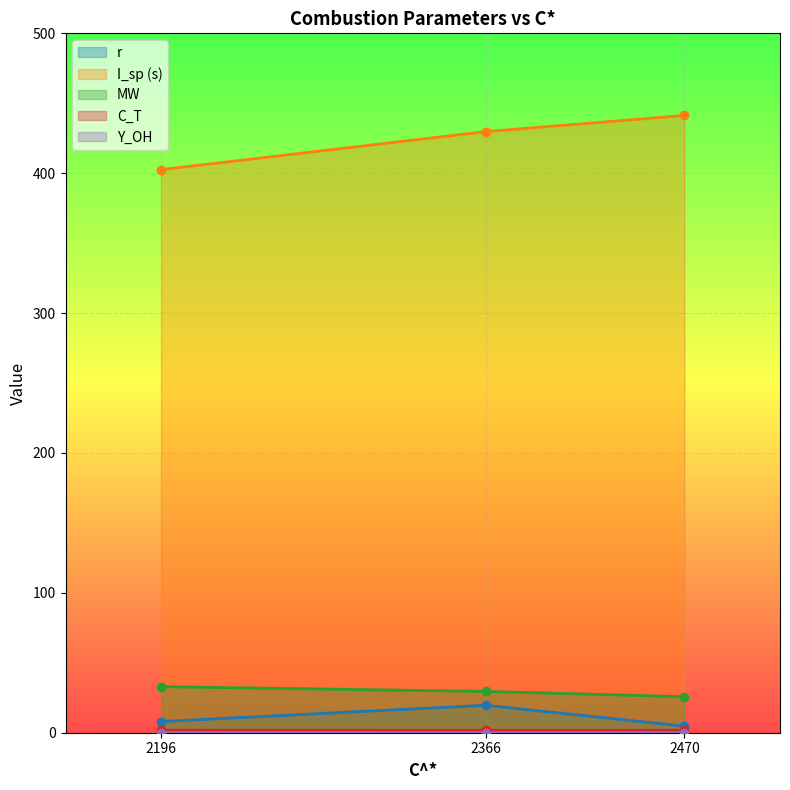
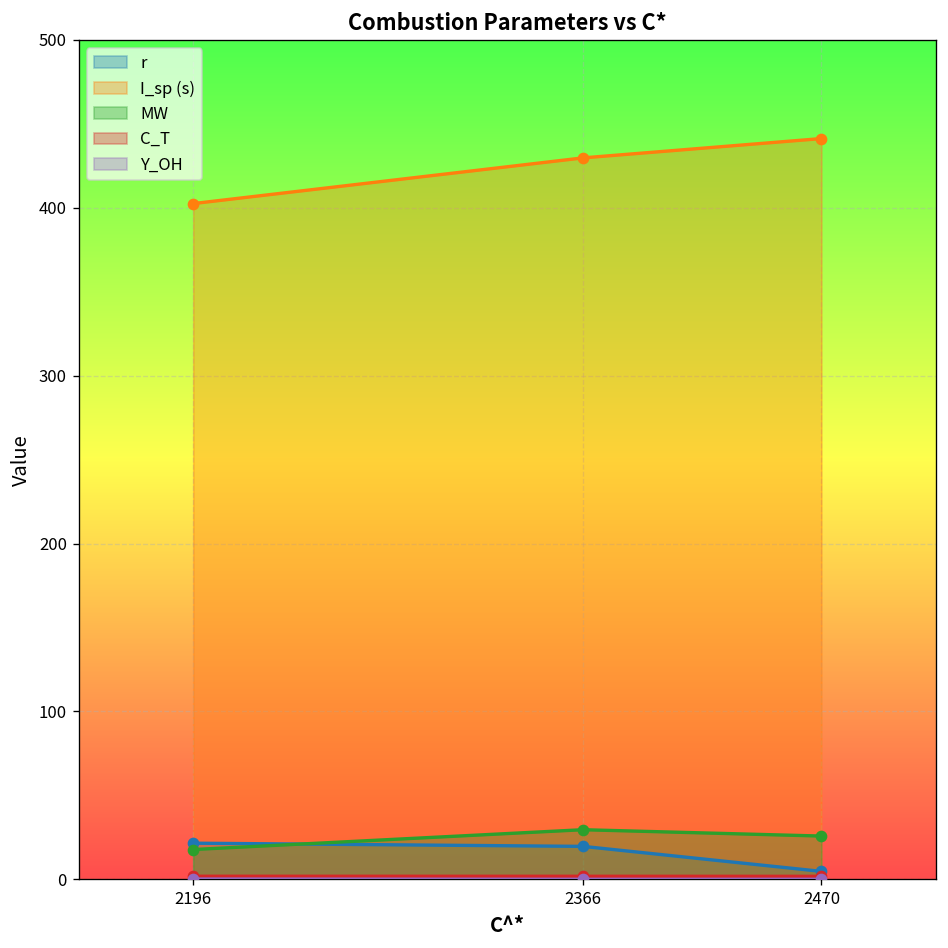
r, 2196: 8 -> 22
MW, 2196: 33 -> 18
